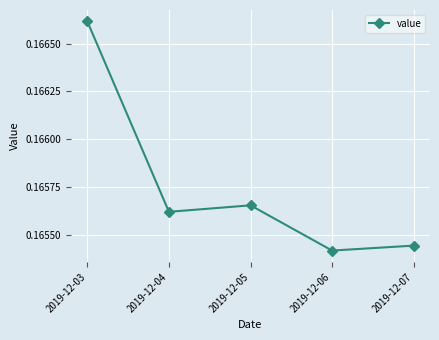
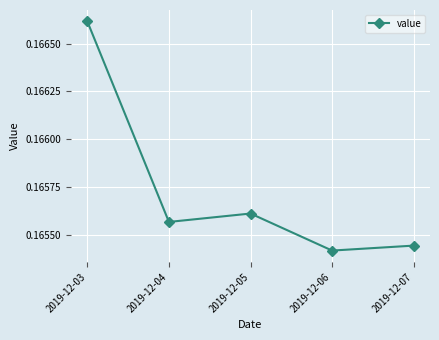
2019-12-04: 0.16562 -> 0.16557
2019-12-05: 0.16565 -> 0.16561
